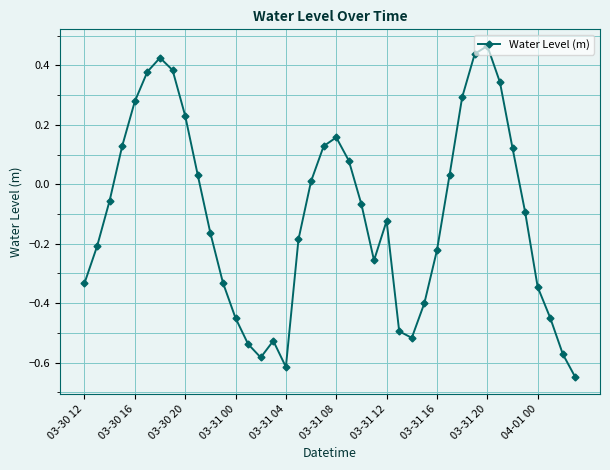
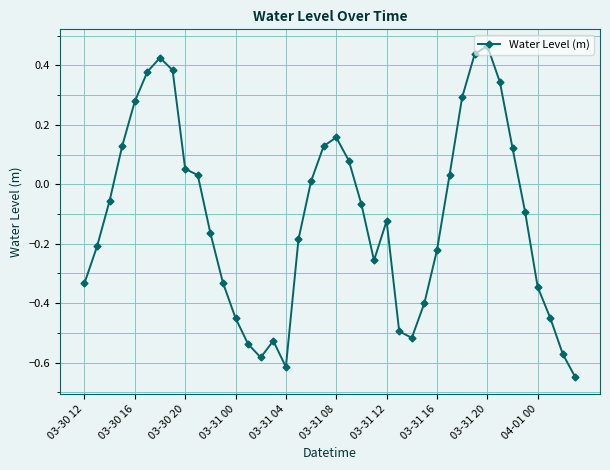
03-30 20: 0.23 -> 0.05
